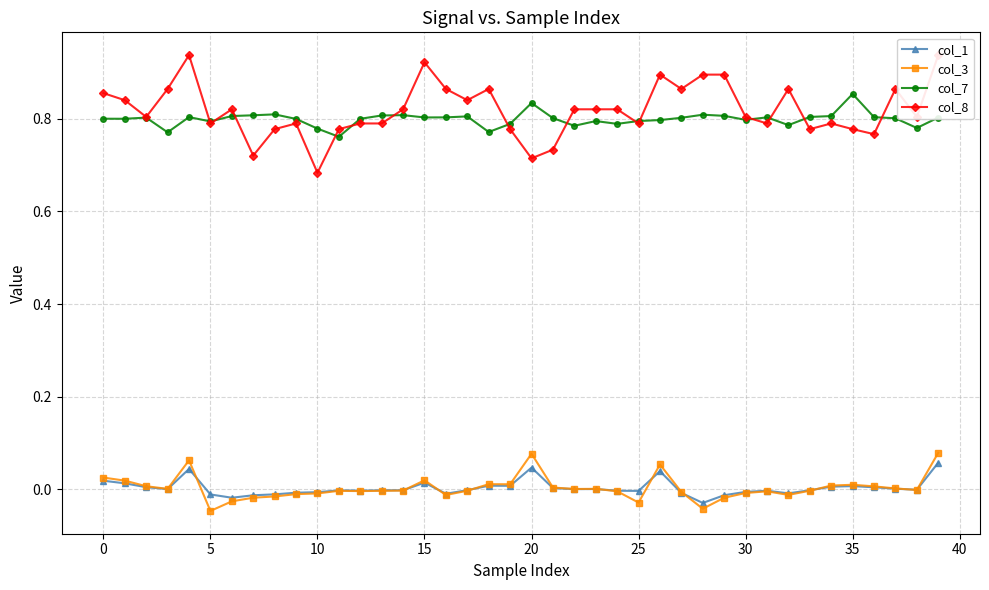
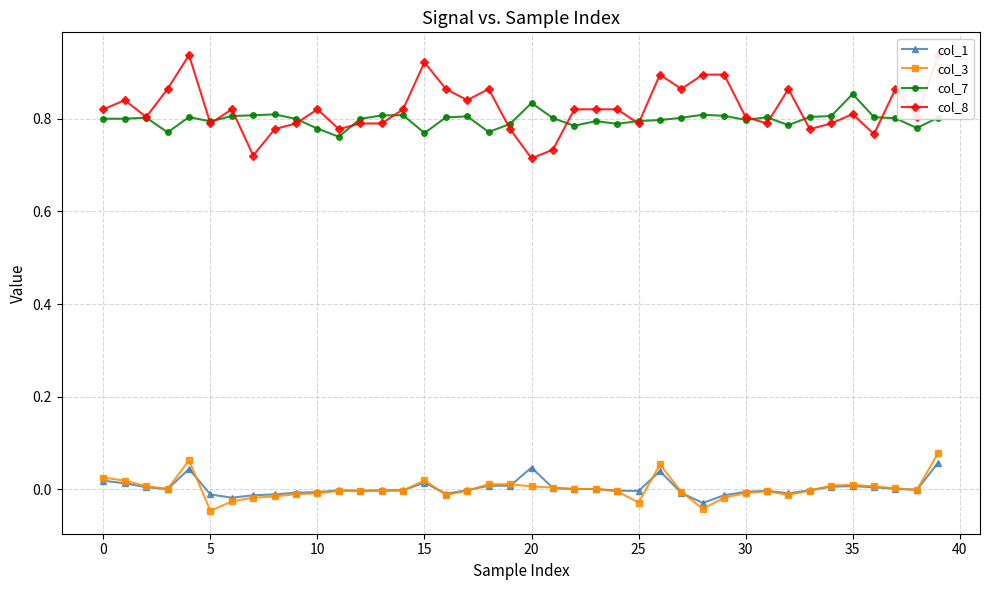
col_8, 0: 0.86 -> 0.82
col_8, 10: 0.68 -> 0.82
col_7, 15: 0.80 -> 0.77
col_3, 20: 0.08 -> 0.01
col_8, 35: 0.78 -> 0.81
